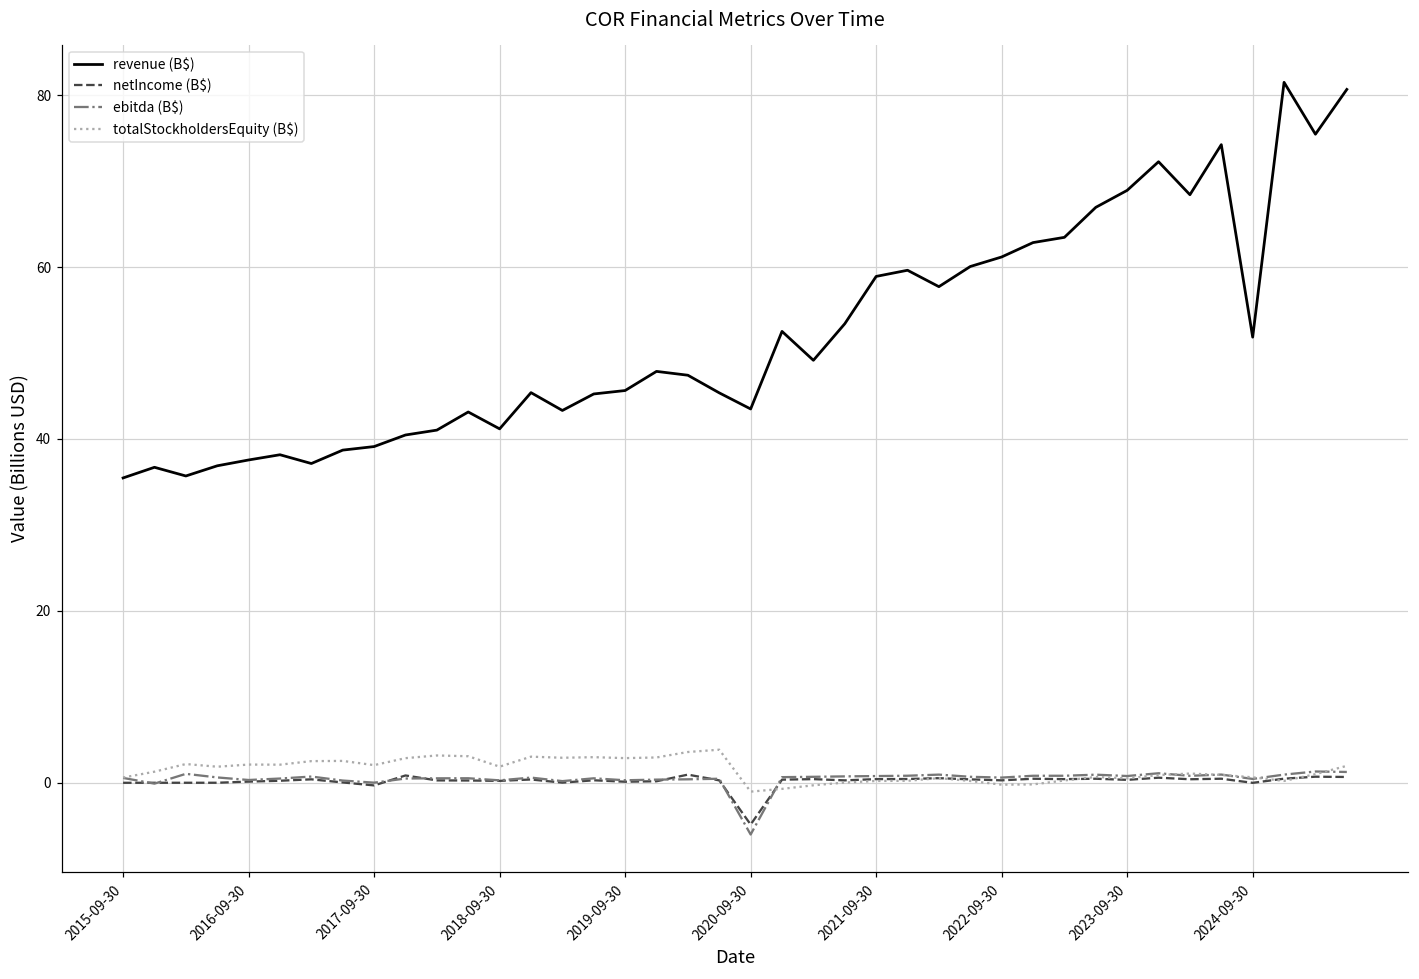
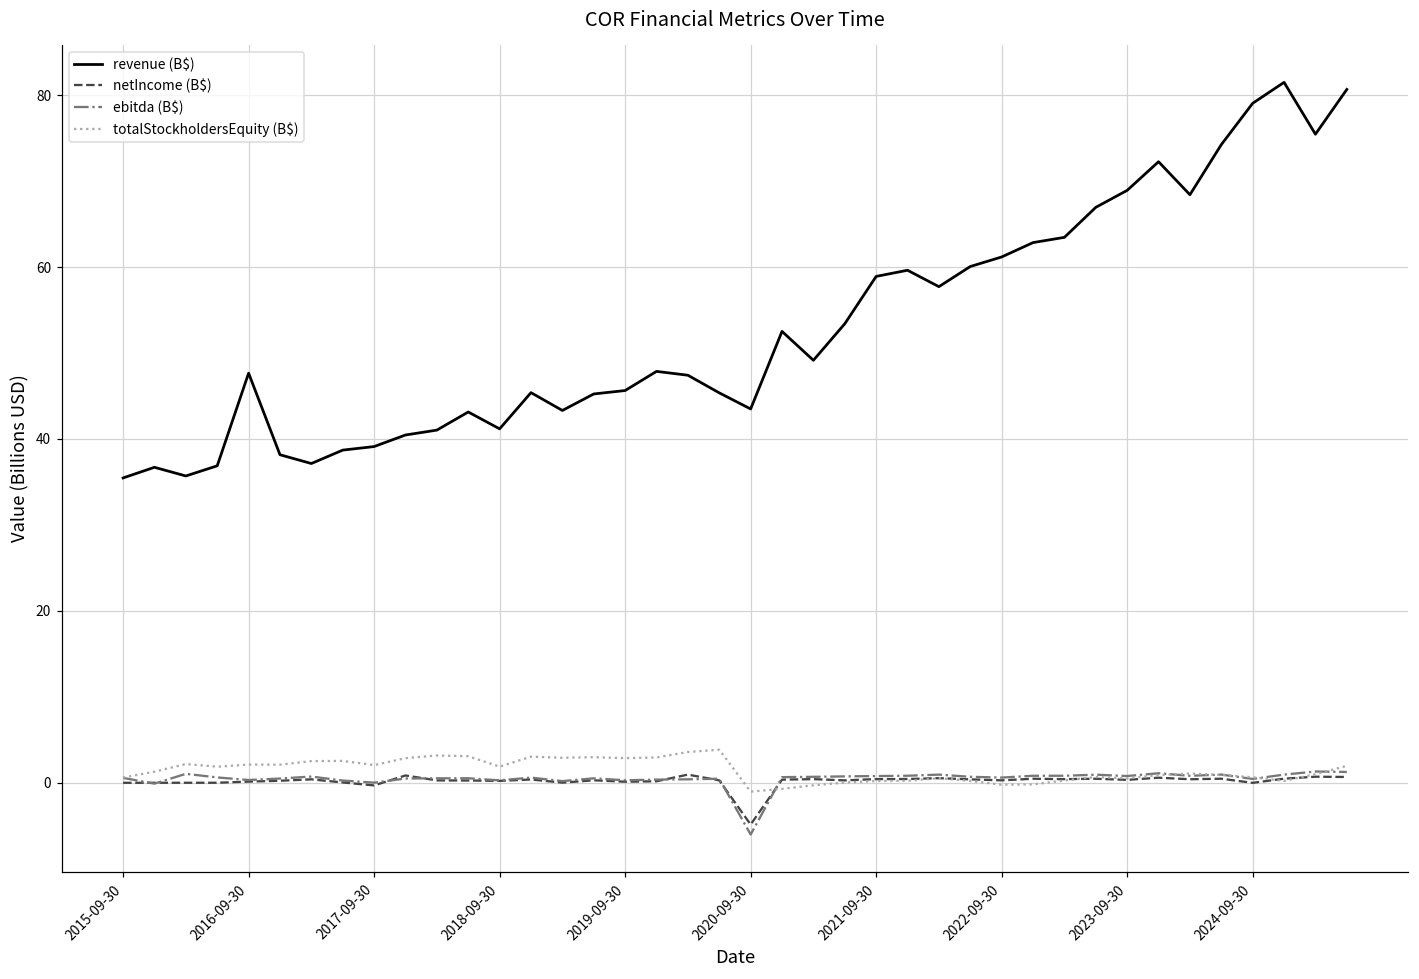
revenue (B$), 2016-09-30: 38 -> 48
revenue (B$), 2024-09-30: 52 -> 79
